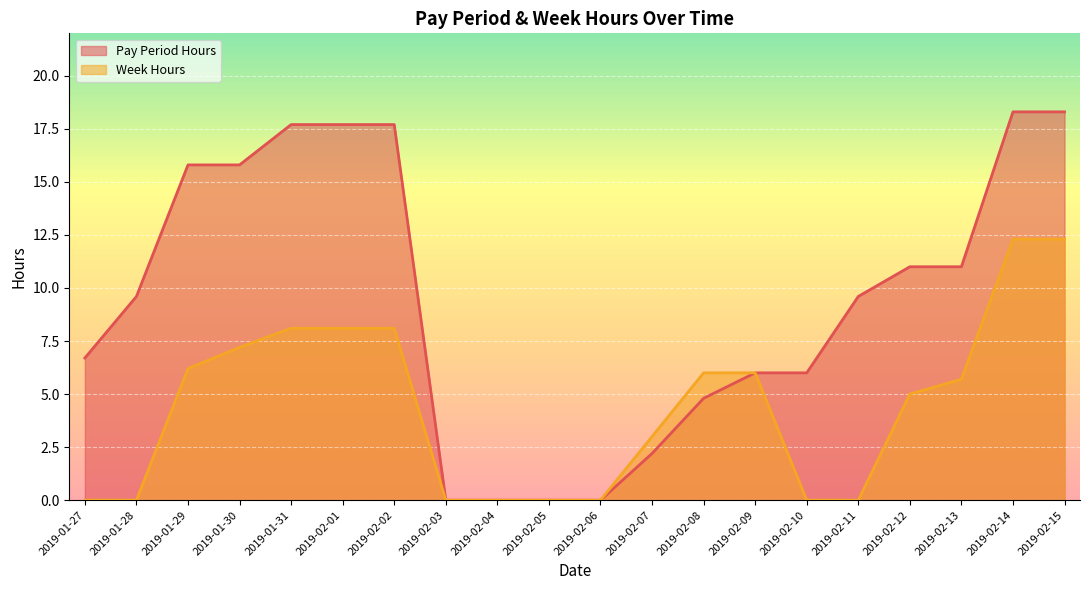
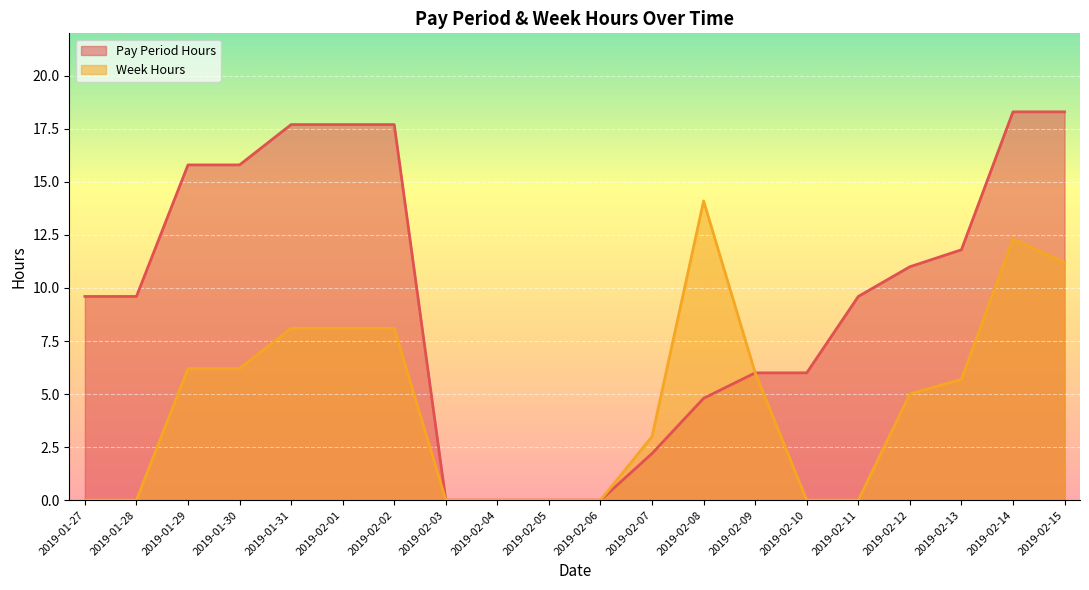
Pay Period Hours, 2019-01-27: 6.7 -> 9.6
Week Hours, 2019-01-30: 7.2 -> 6.2
Week Hours, 2019-02-08: 6.0 -> 14.1
Pay Period Hours, 2019-02-13: 11.0 -> 11.8
Week Hours, 2019-02-15: 12.3 -> 11.2
